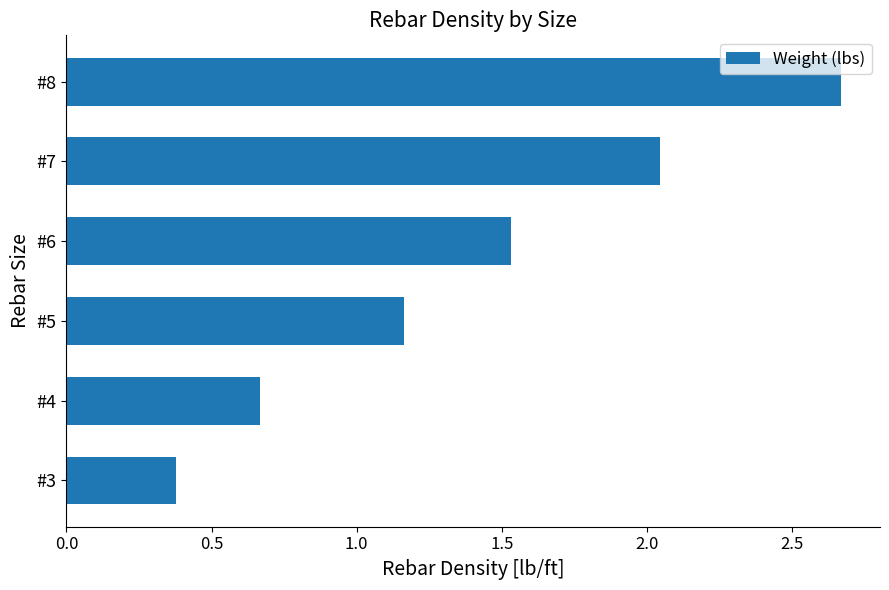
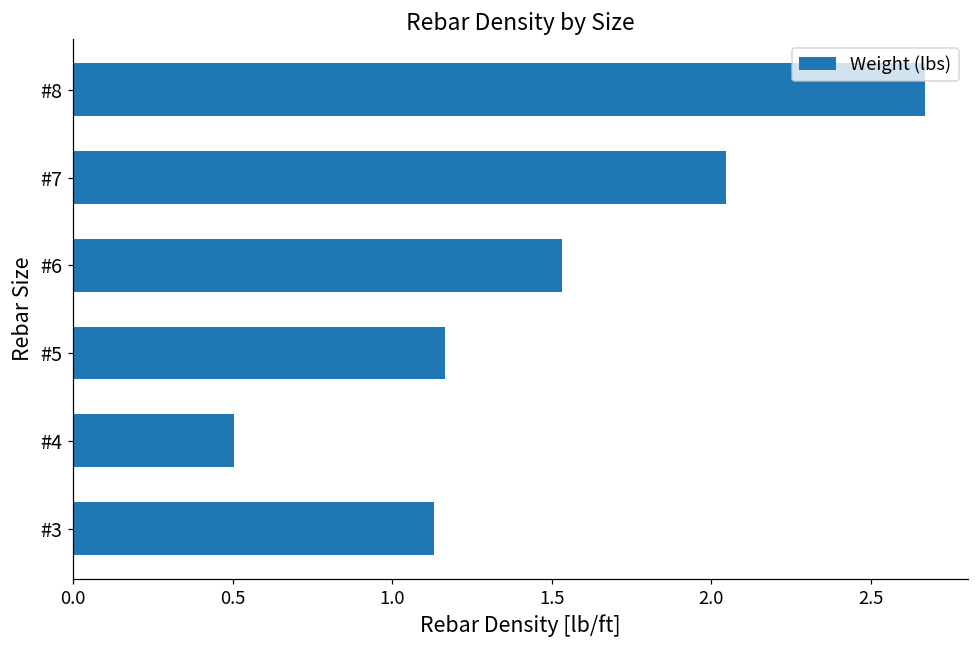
#4: 0.67 -> 0.51
#3: 0.38 -> 1.13
